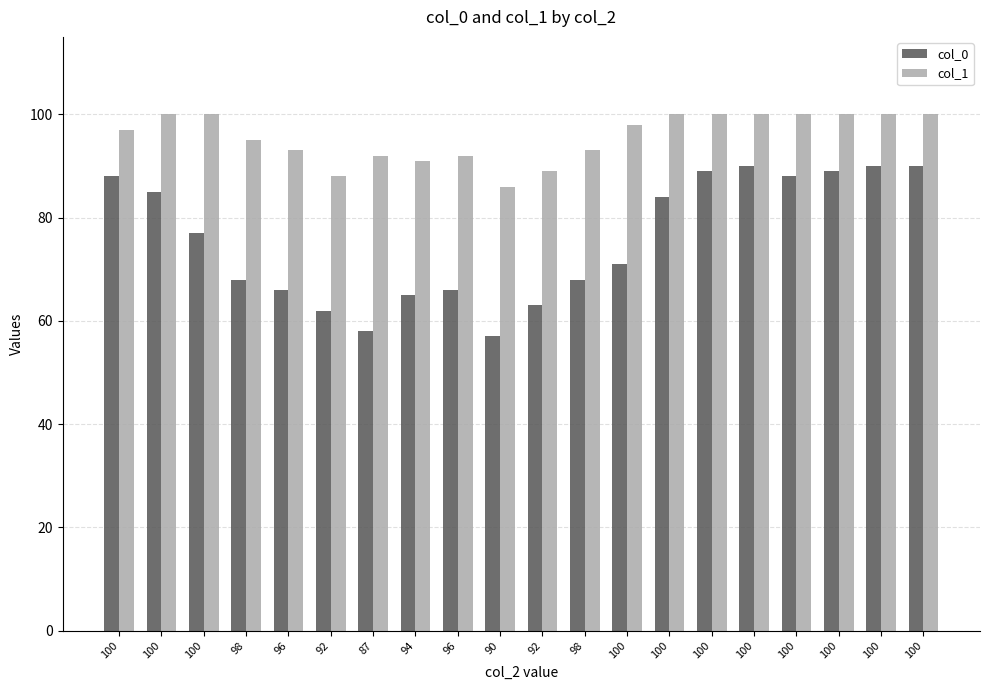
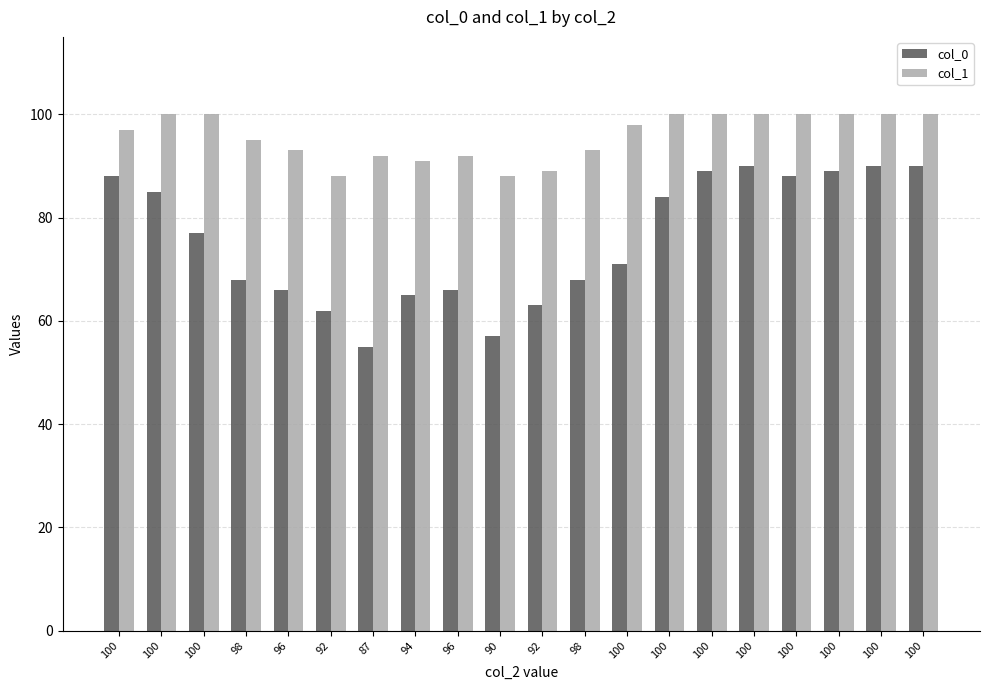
col_0, 87: 58 -> 55
col_1, 90: 86 -> 88
